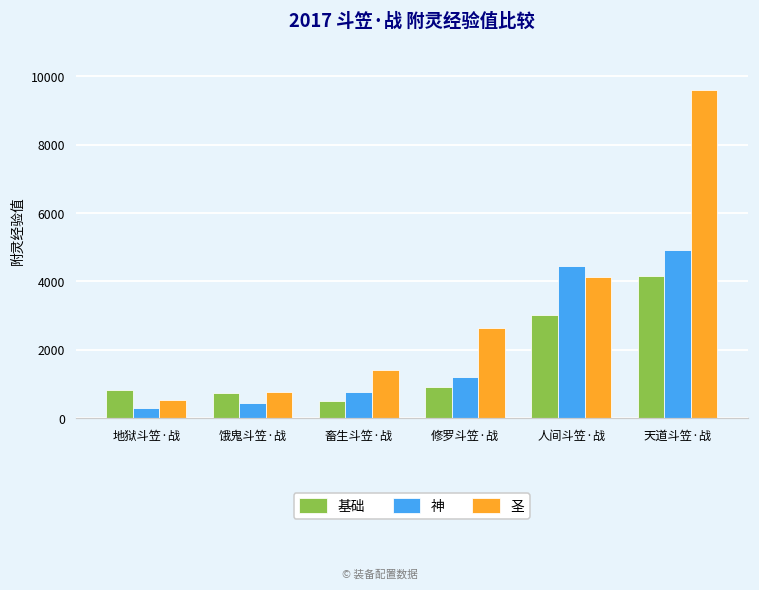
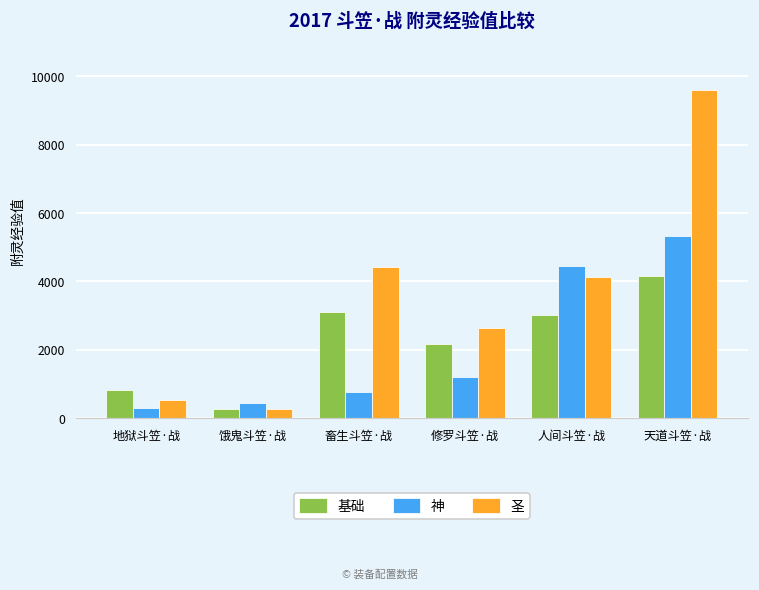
基础, 饿鬼斗笠·战: 700 -> 300
圣, 饿鬼斗笠·战: 800 -> 300
基础, 畜生斗笠·战: 500 -> 3100
圣, 畜生斗笠·战: 1400 -> 4400
基础, 修罗斗笠·战: 900 -> 2200
神, 天道斗笠·战: 4900 -> 5300
